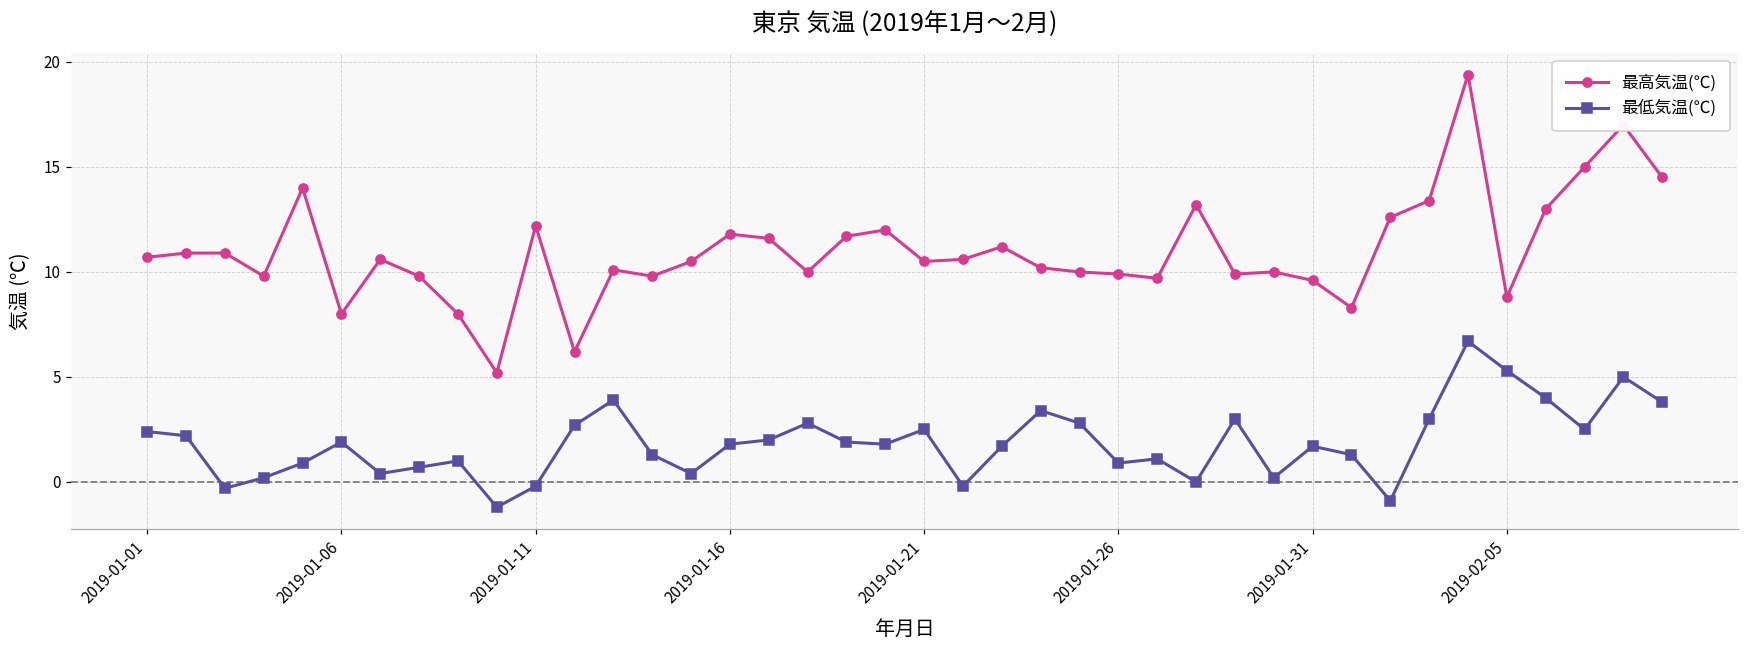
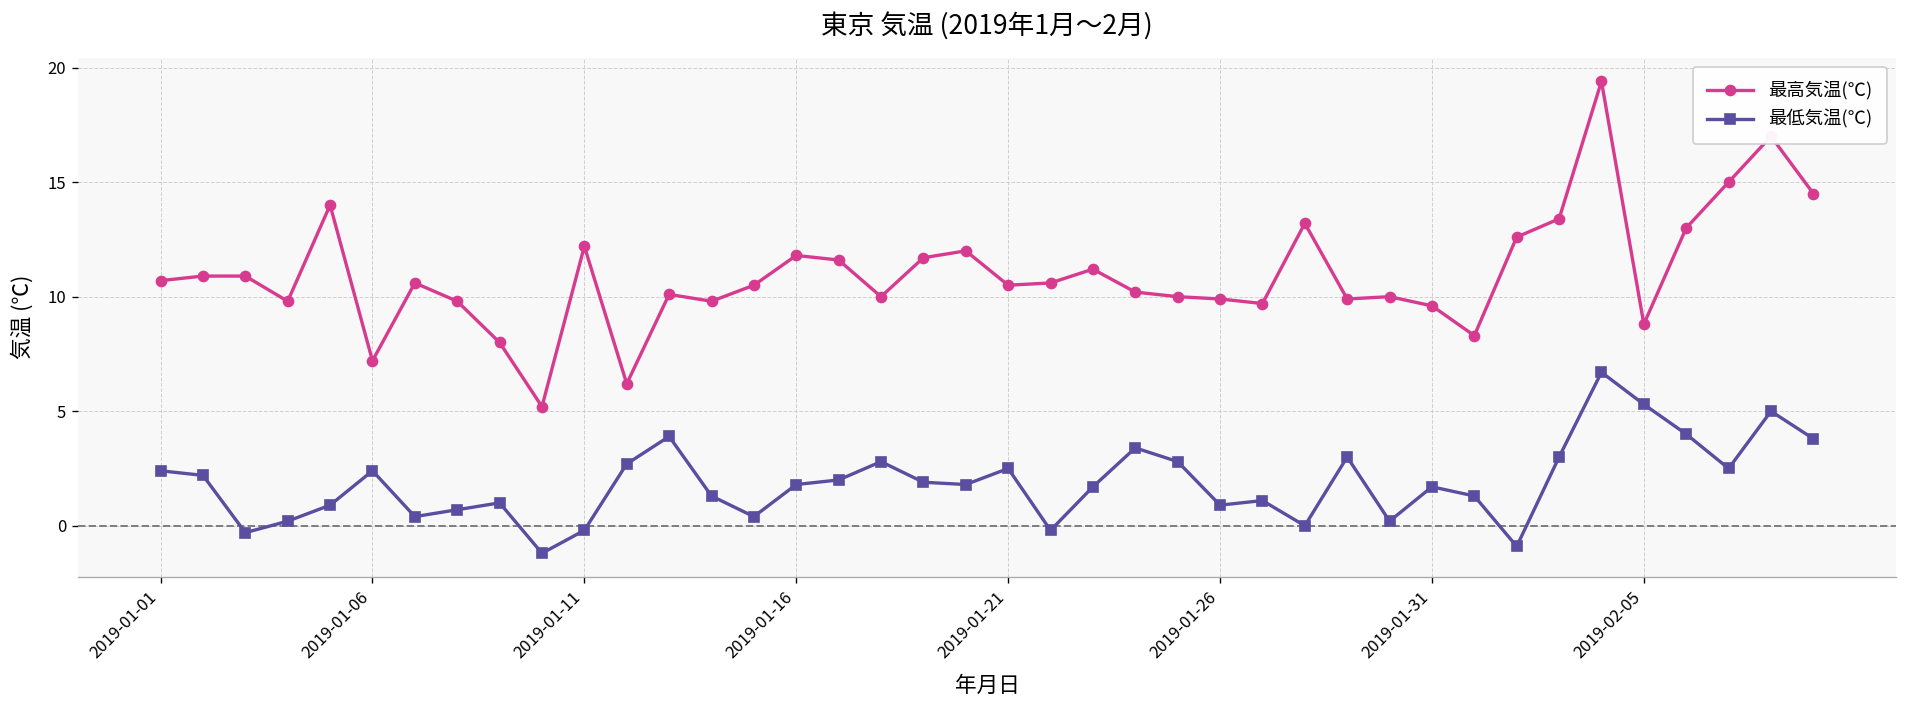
最高気温(℃), 2019-01-06: 8.0 -> 7.2
最低気温(℃), 2019-01-06: 1.9 -> 2.4
